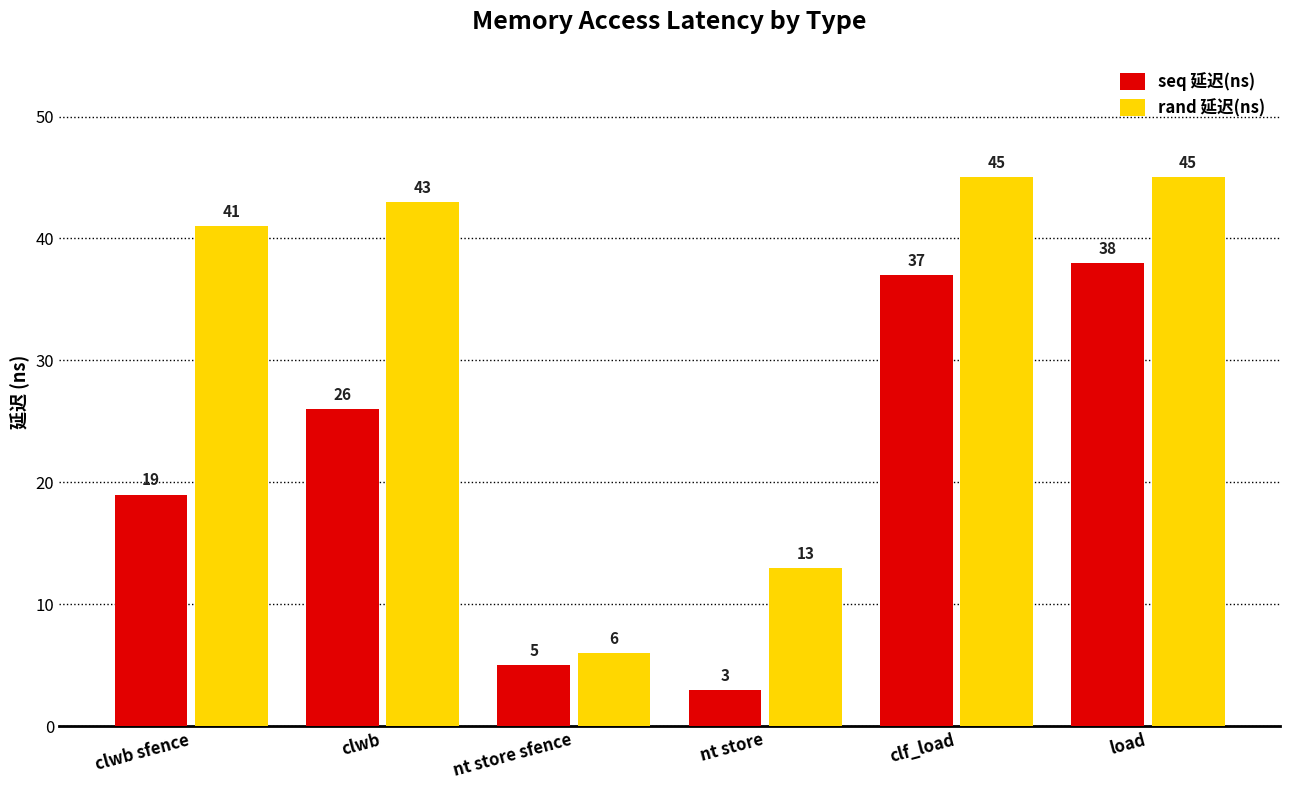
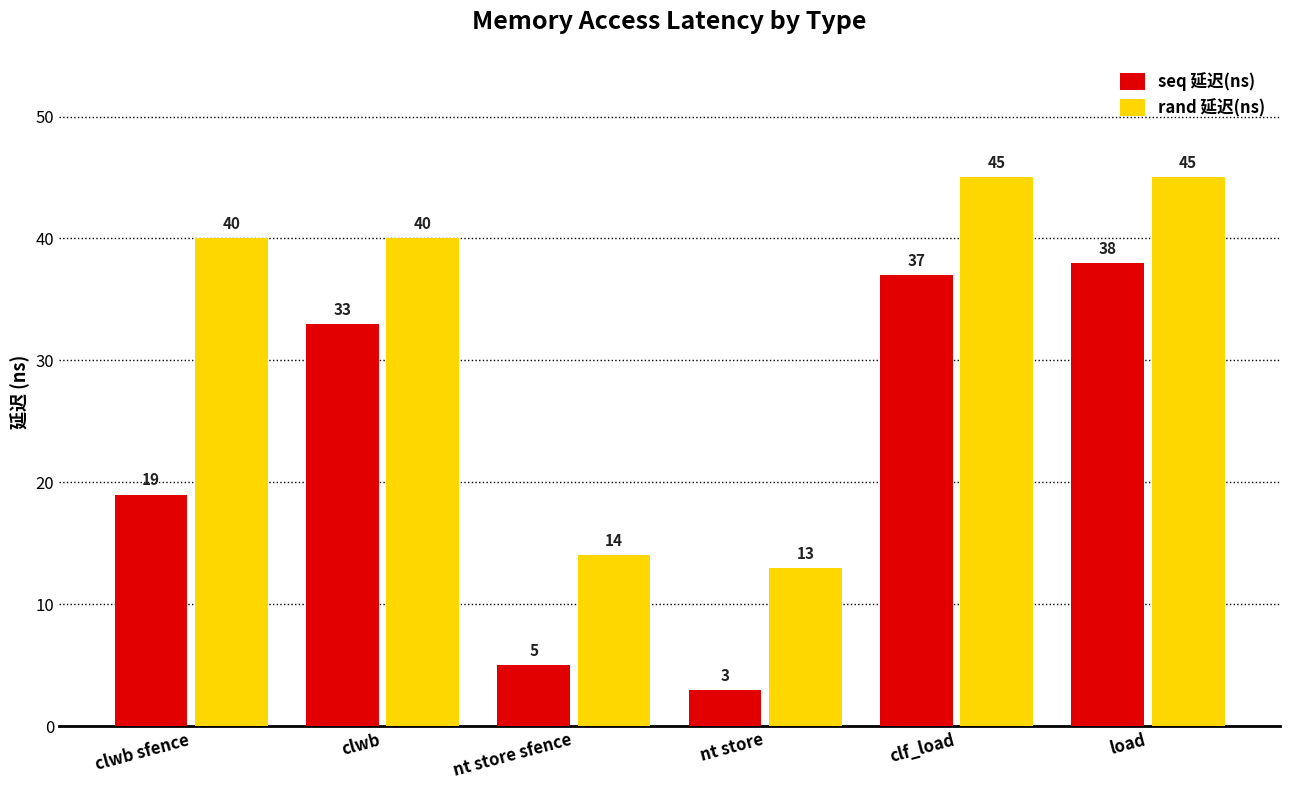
rand 延迟(ns), clwb sfence: 41 -> 40
seq 延迟(ns), clwb: 26 -> 33
rand 延迟(ns), clwb: 43 -> 40
rand 延迟(ns), nt store sfence: 6 -> 14
